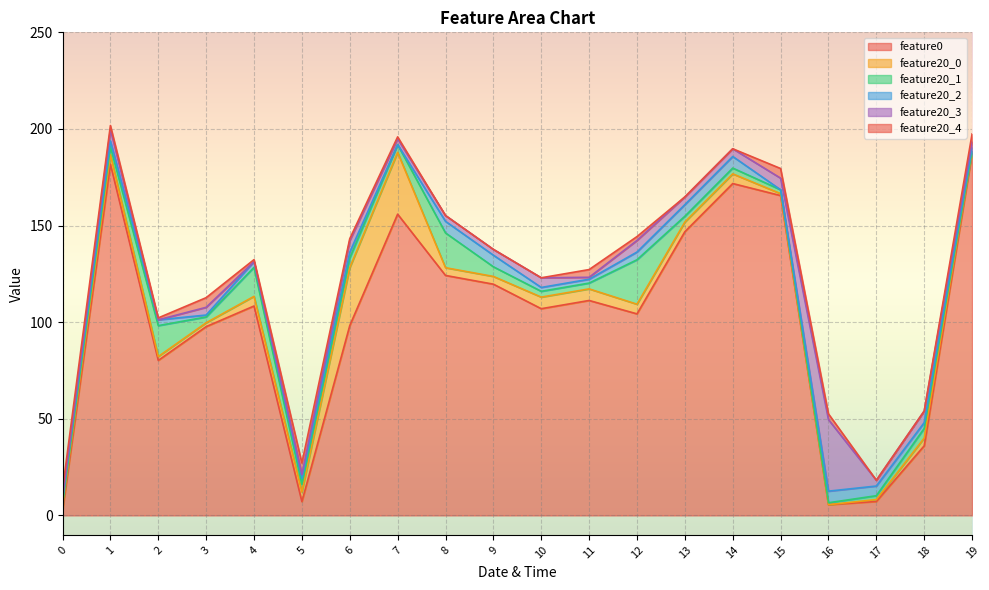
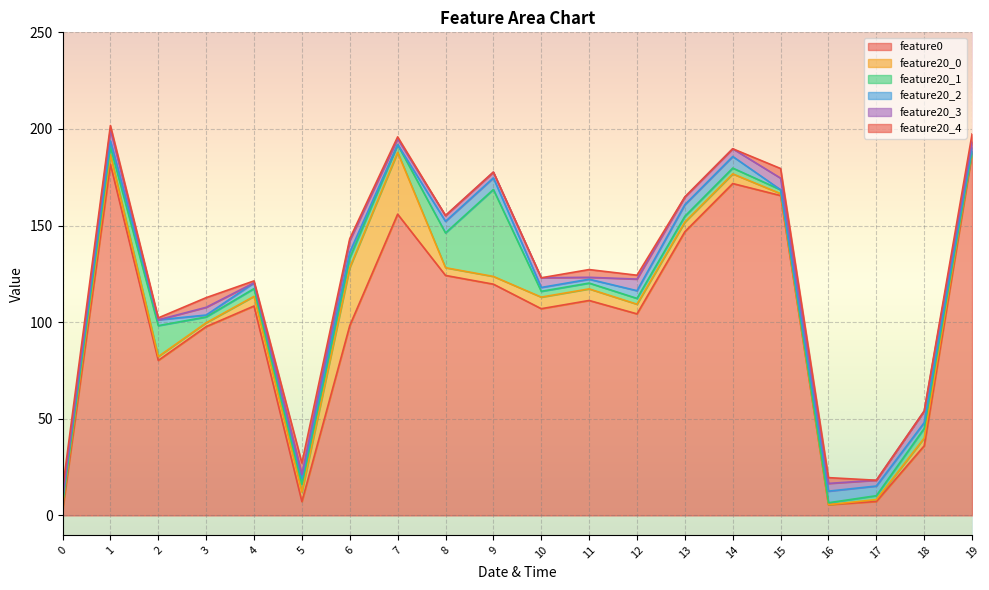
feature20_1, 4: 15 -> 4
feature20_1, 9: 5 -> 45
feature20_1, 12: 23 -> 3
feature20_3, 16: 37 -> 4
